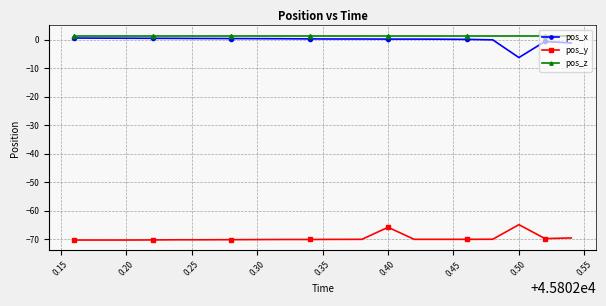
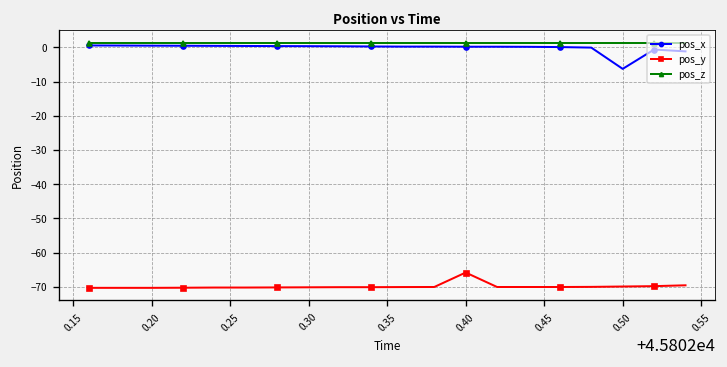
pos_y, 0.50: -65 -> -70
